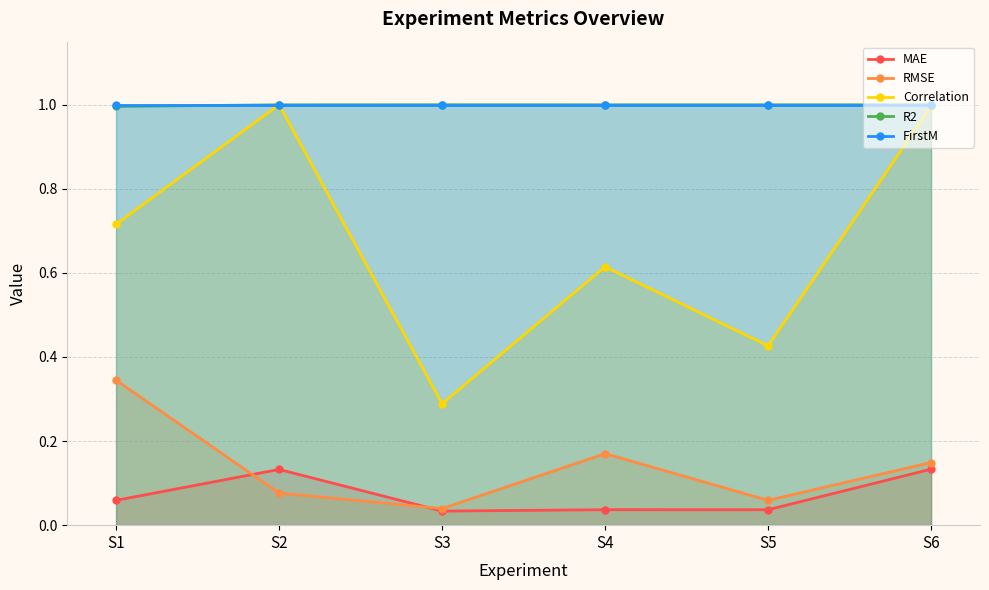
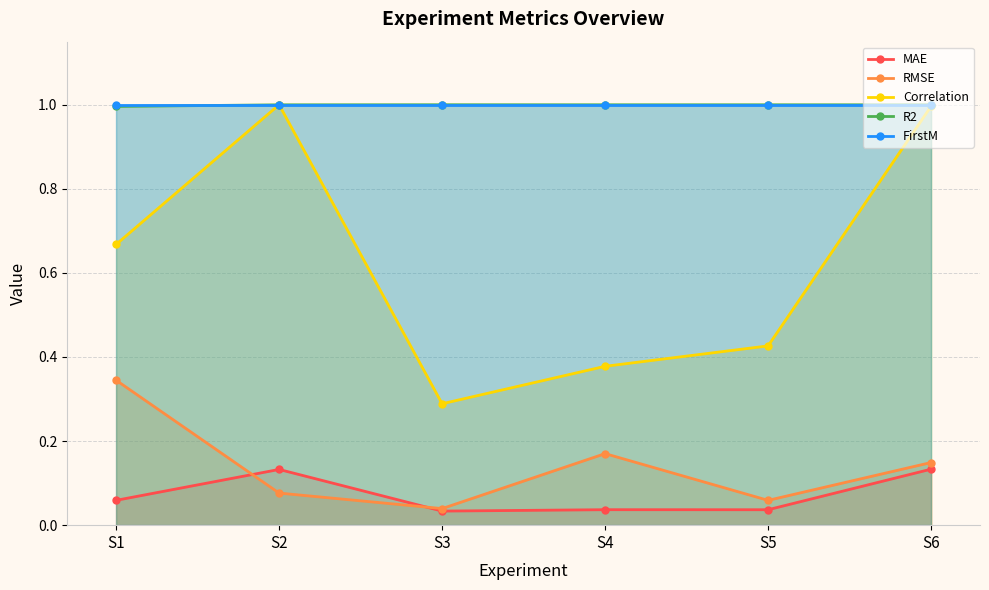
Correlation, S1: 0.72 -> 0.67
Correlation, S4: 0.61 -> 0.38
